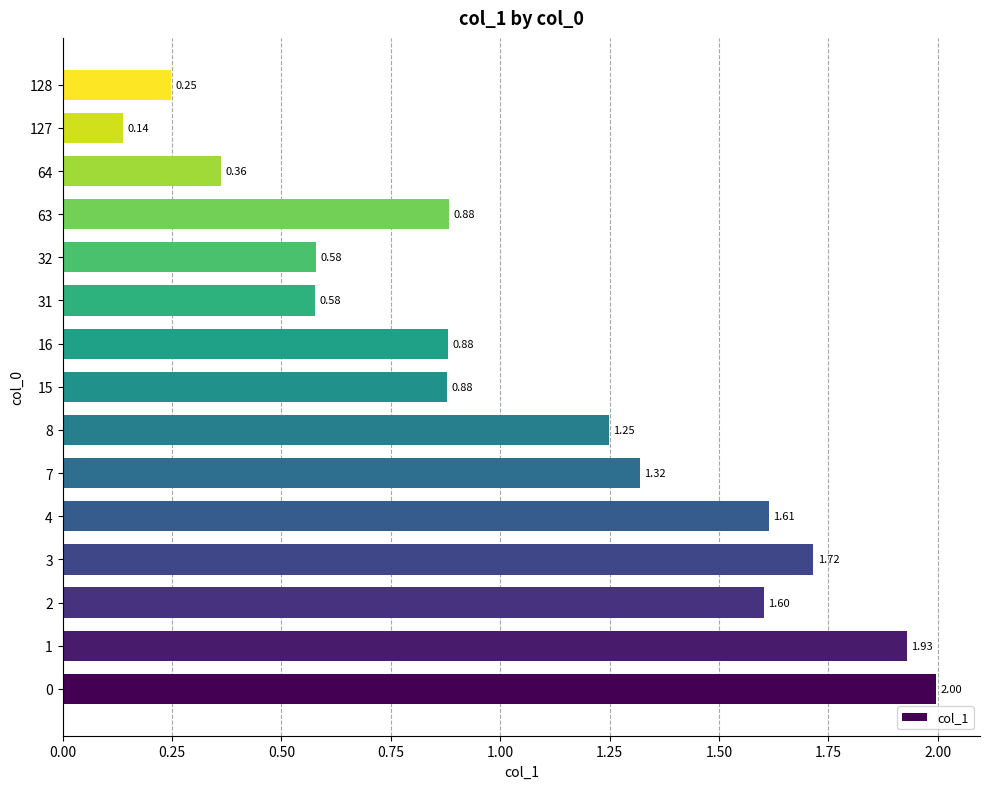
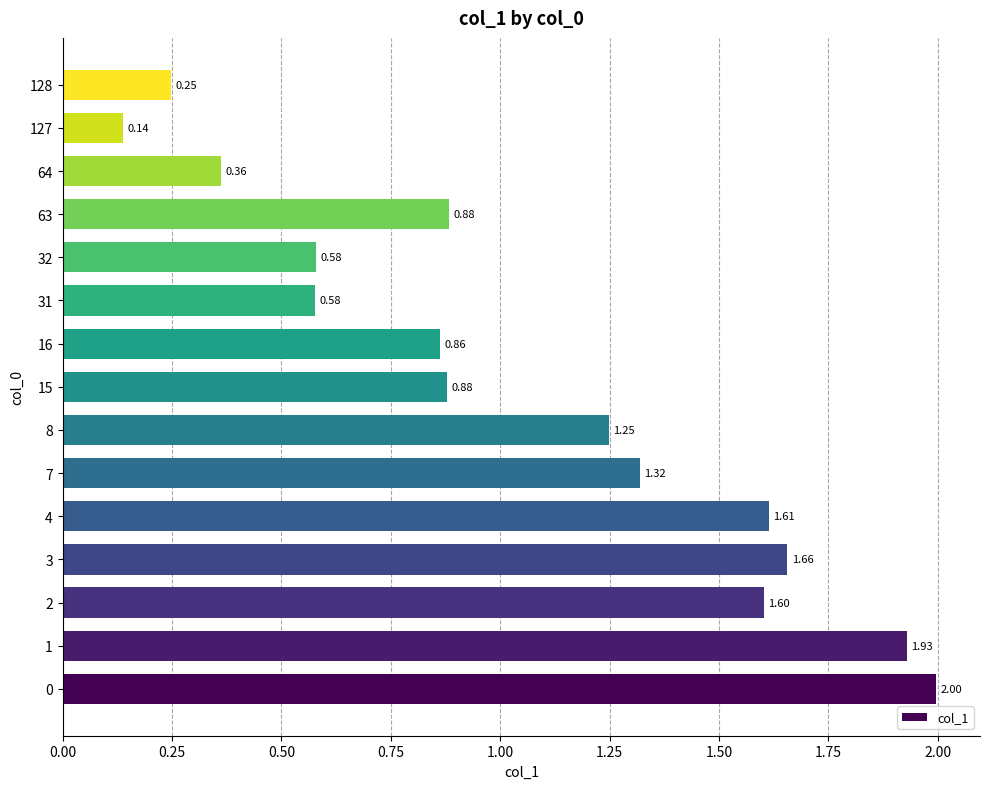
16: 0.88 -> 0.86
3: 1.72 -> 1.66
